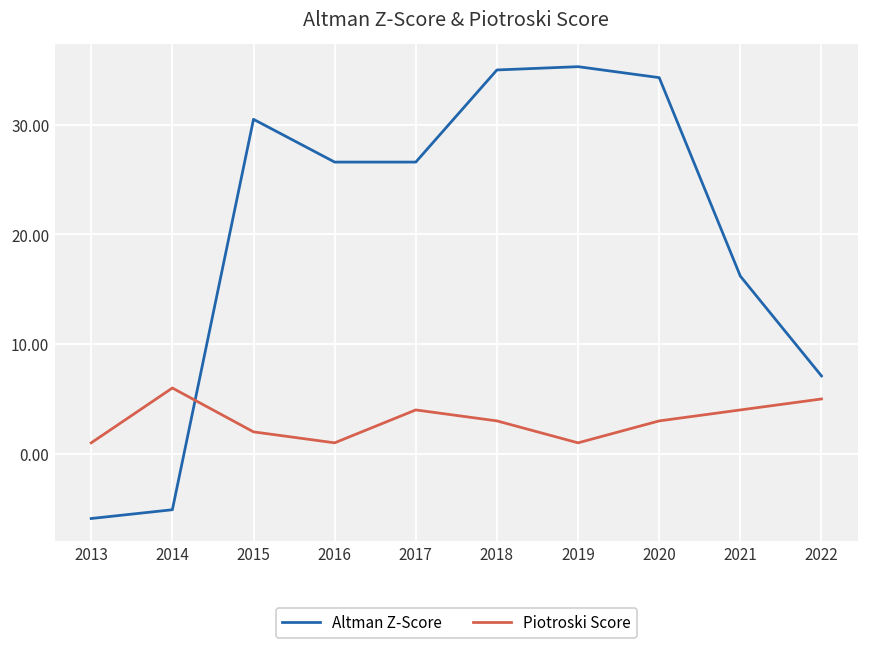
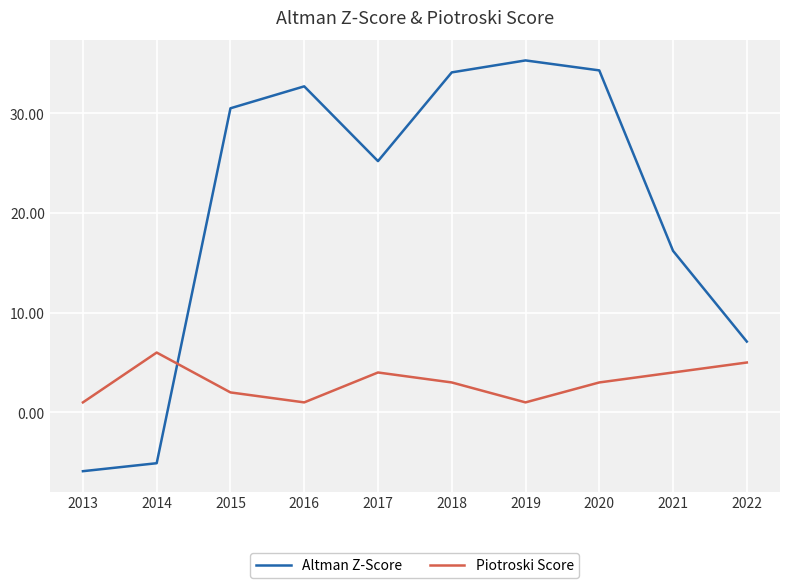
Altman Z-Score, 2016: 27 -> 33
Altman Z-Score, 2017: 27 -> 25
Altman Z-Score, 2018: 35 -> 34
